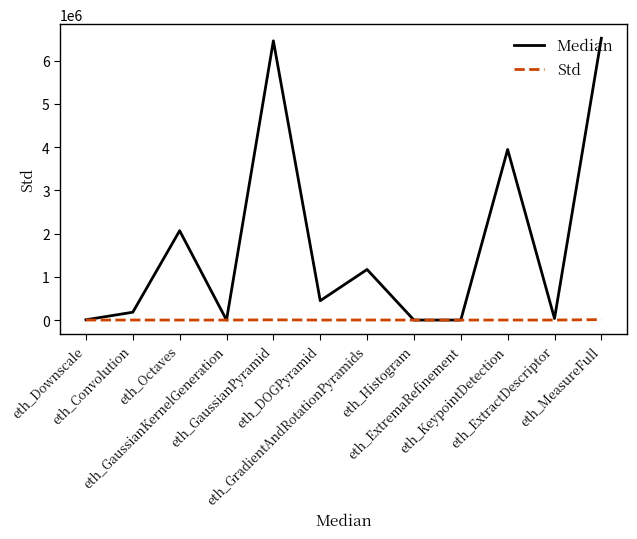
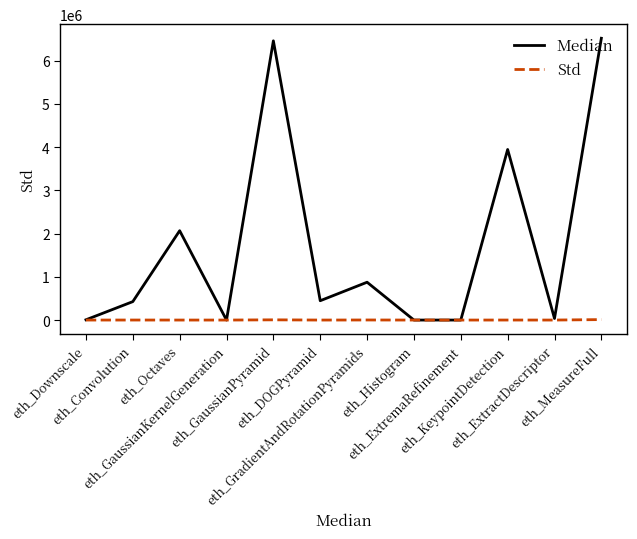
Median, eth_Convolution: 200000 -> 400000
Median, eth_GradientAndRotationPyramids: 1200000 -> 900000
